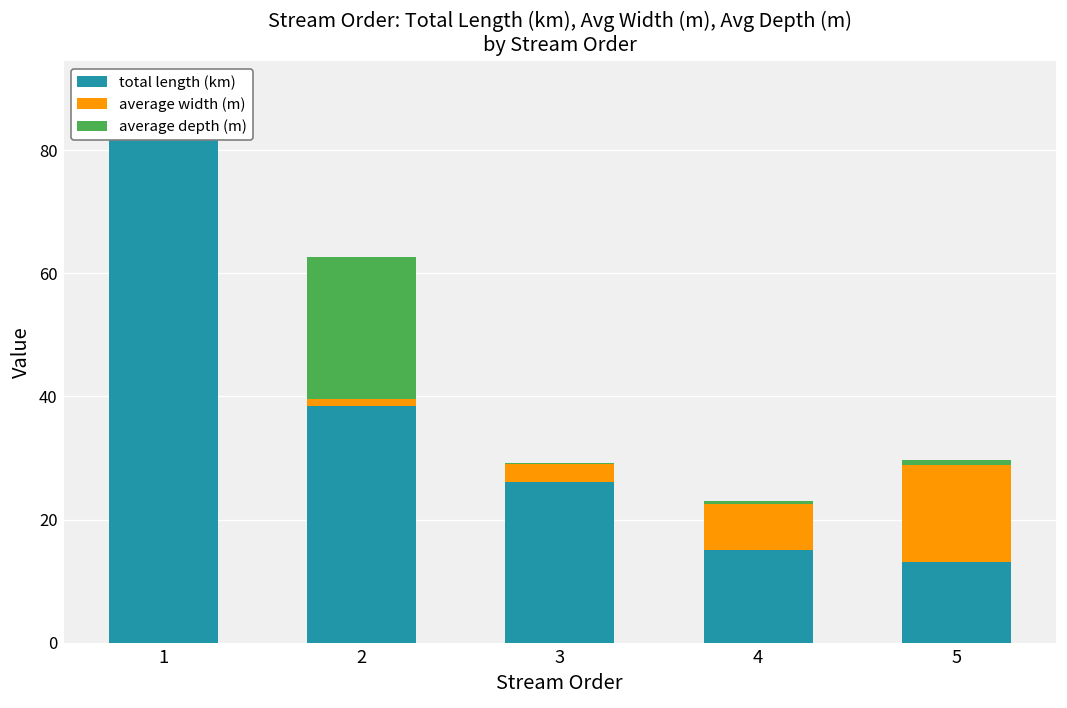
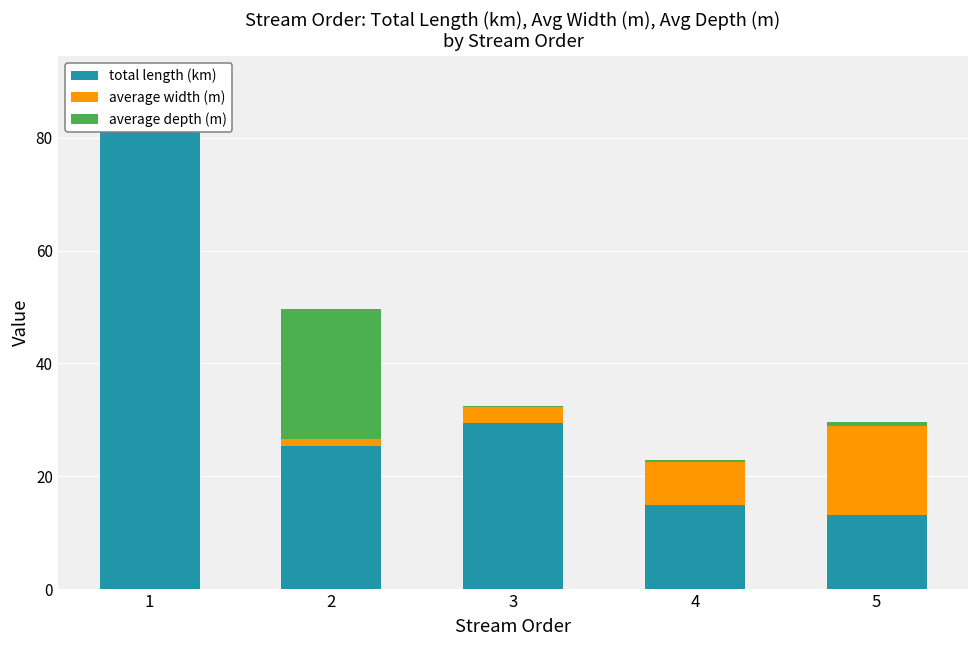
total length (km), 2: 38 -> 25
total length (km), 3: 26 -> 29
